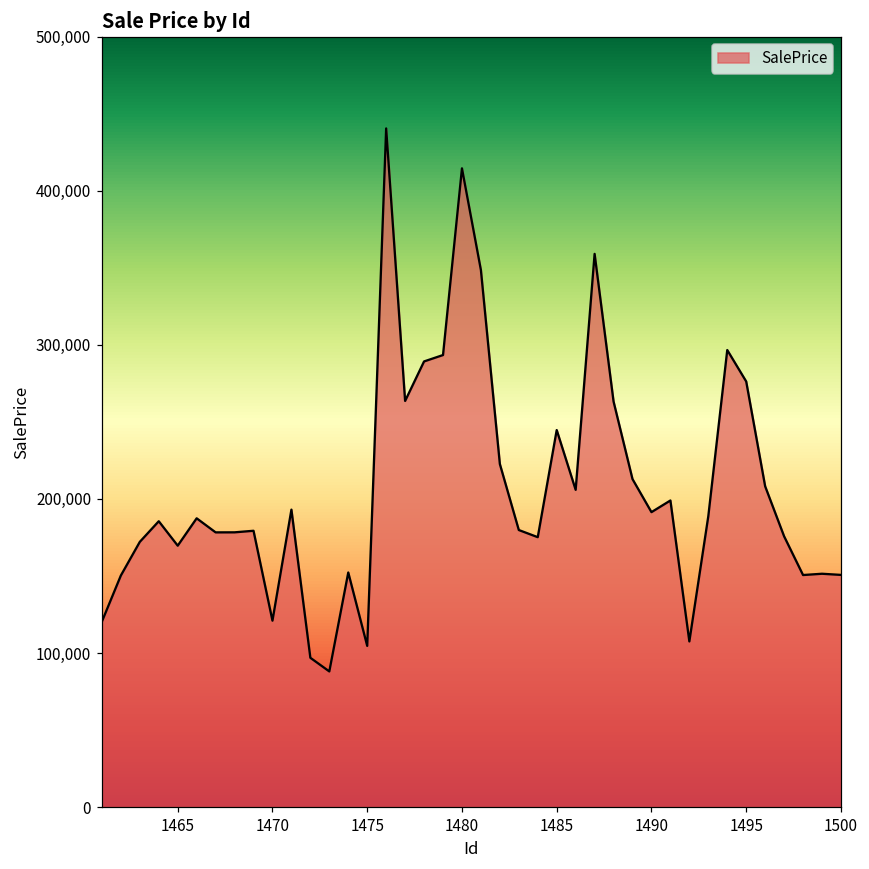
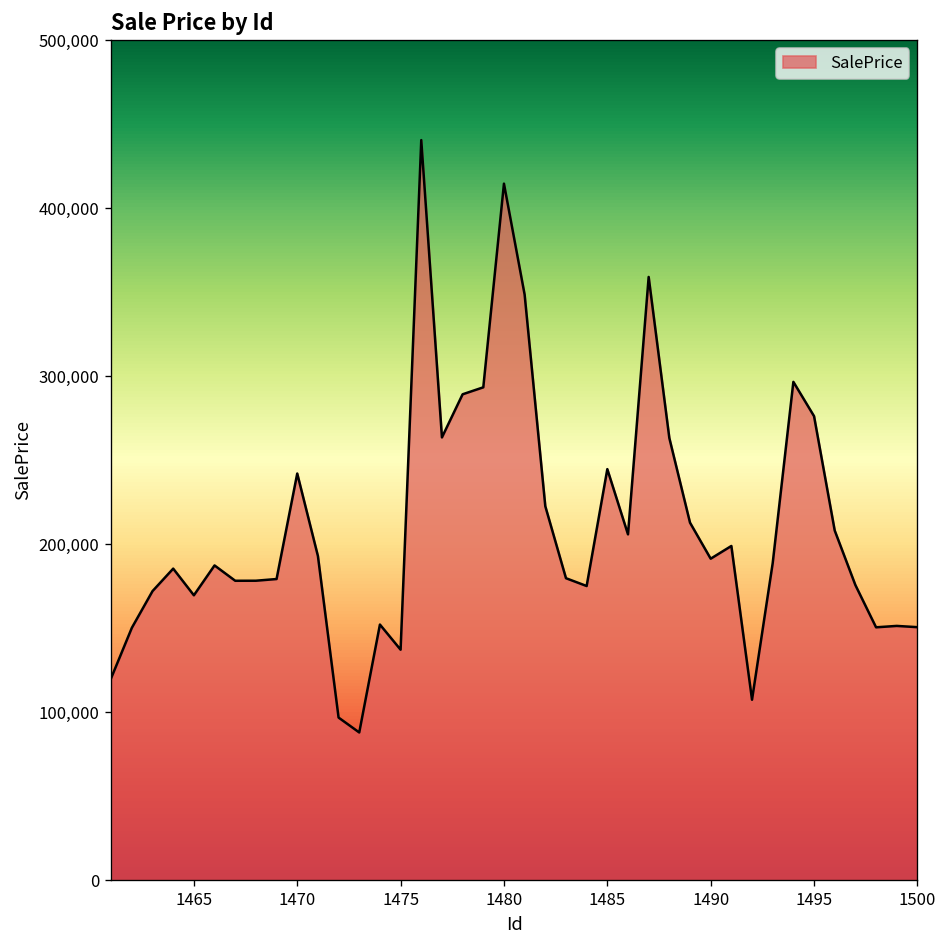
1470: 121,000 -> 242,000
1475: 105,000 -> 137,000
